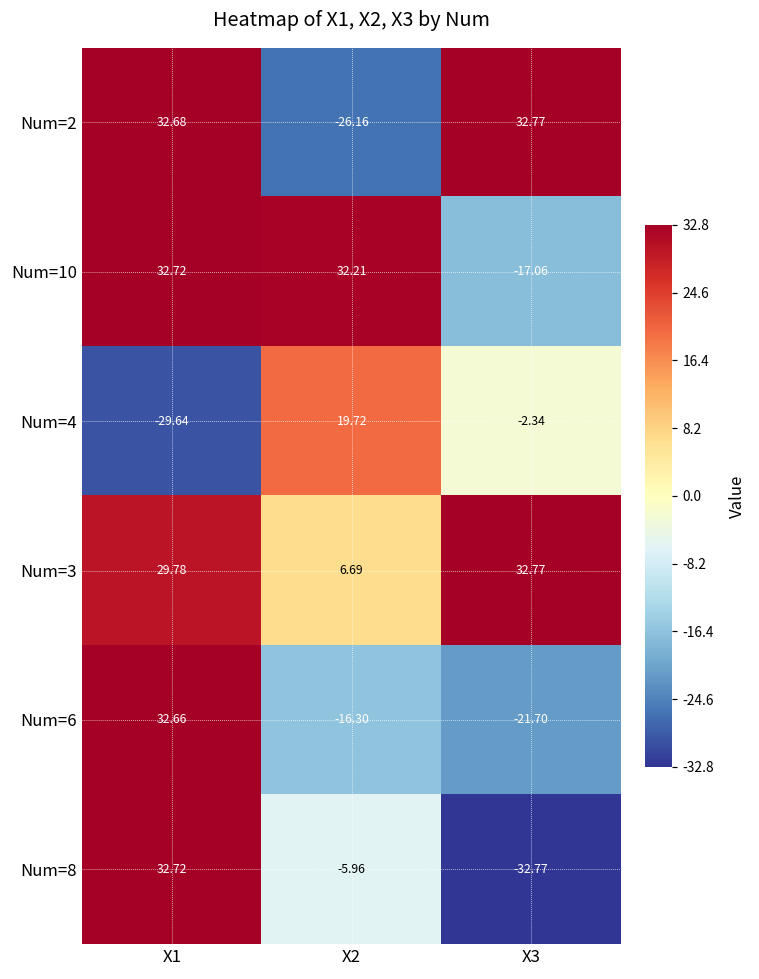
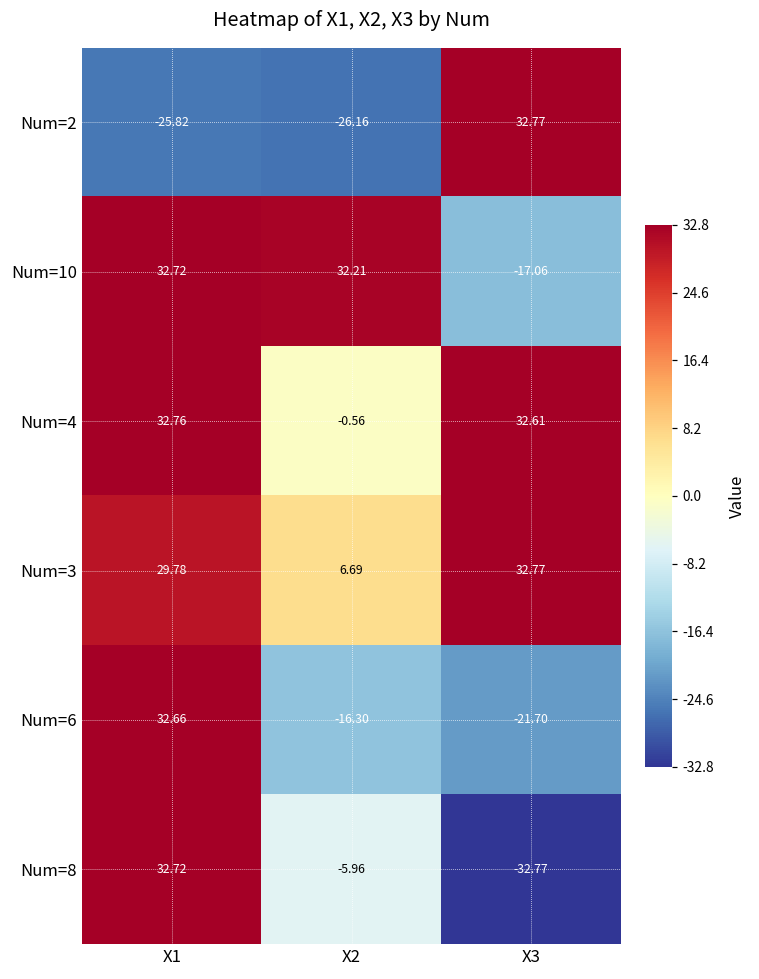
Num=2, X1: 32.68 -> -25.82
Num=4, X1: -29.64 -> 32.76
Num=4, X2: 19.72 -> -0.56
Num=4, X3: -2.34 -> 32.61
